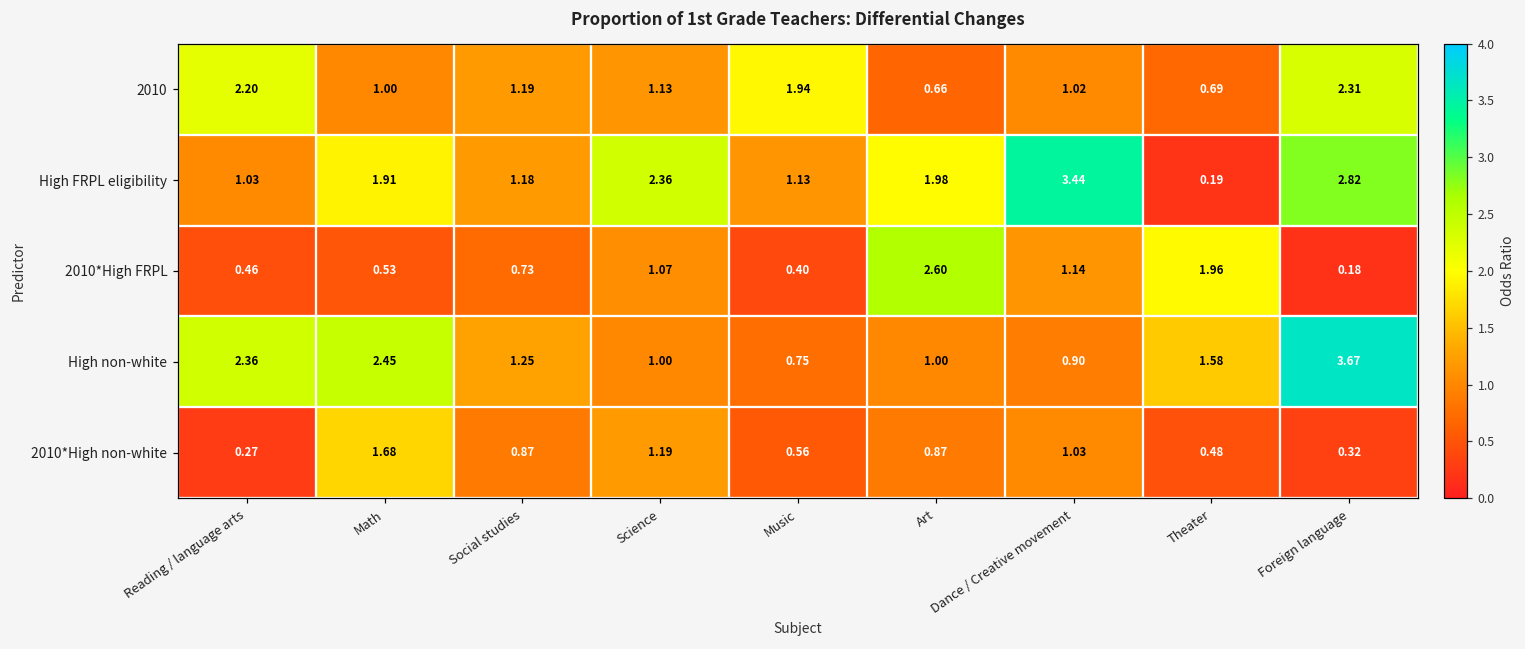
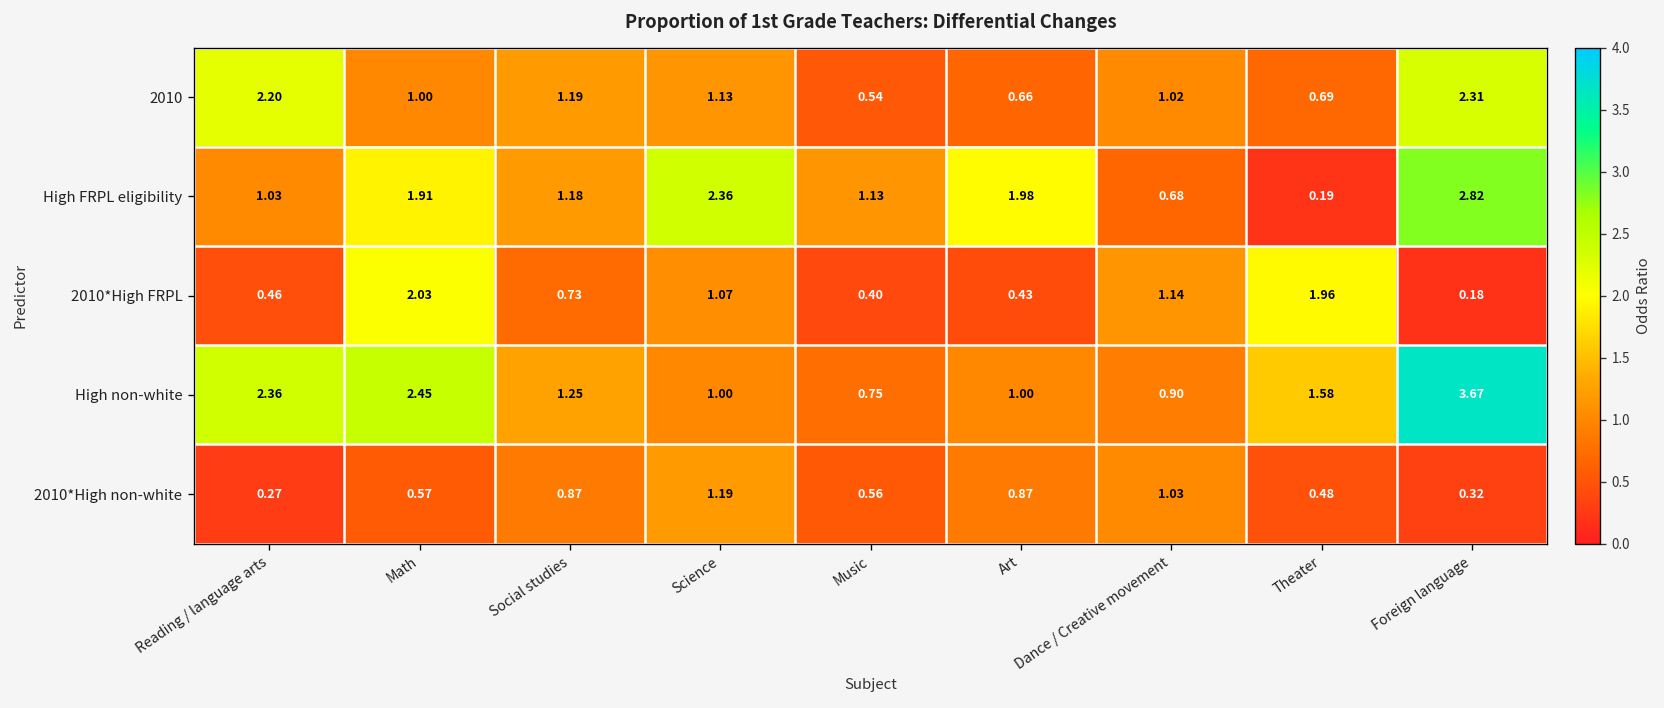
2010, Music: 1.94 -> 0.54
High FRPL eligibility, Dance / Creative movement: 3.44 -> 0.68
2010*High FRPL, Math: 0.53 -> 2.03
2010*High FRPL, Art: 2.60 -> 0.43
2010*High non-white, Math: 1.68 -> 0.57
